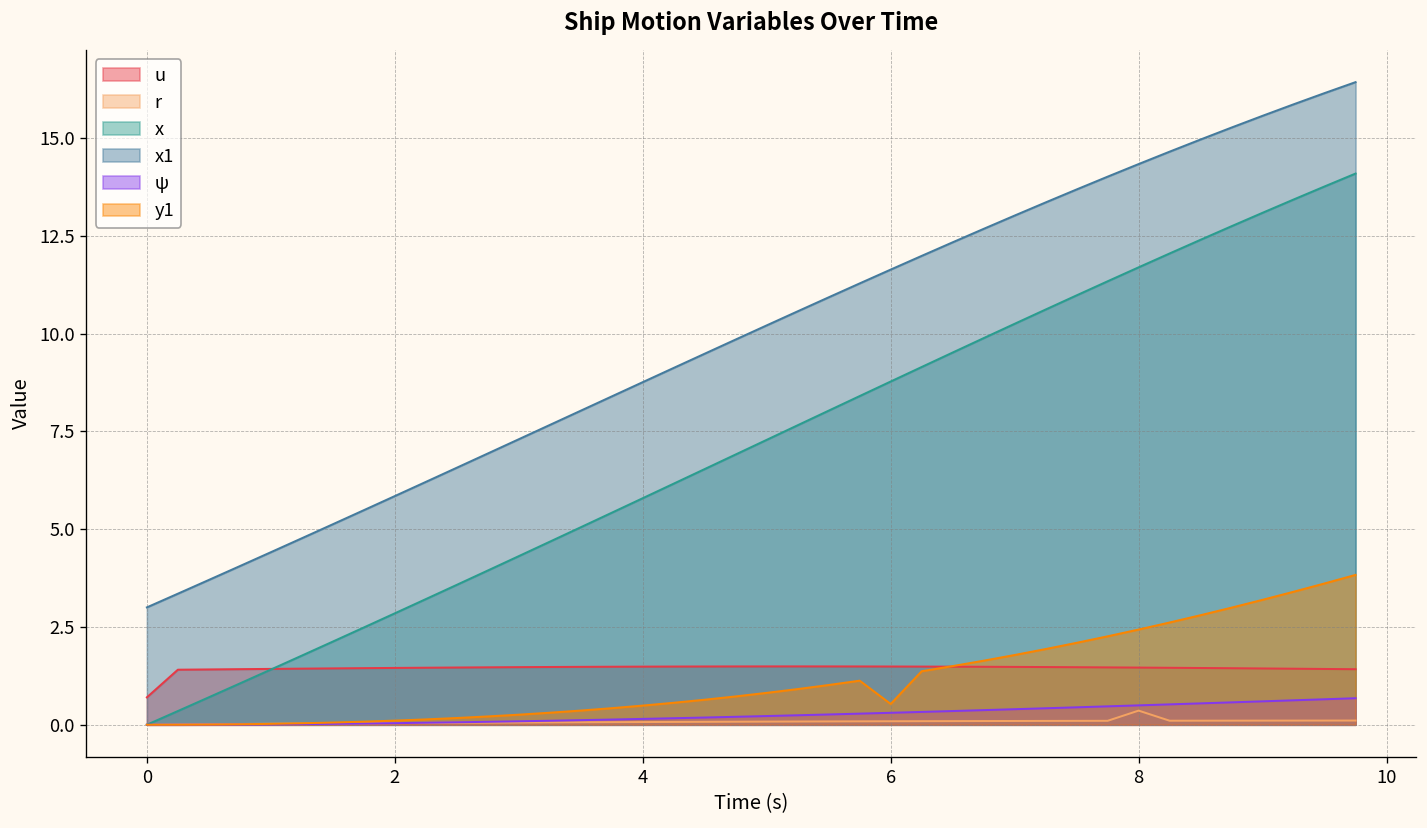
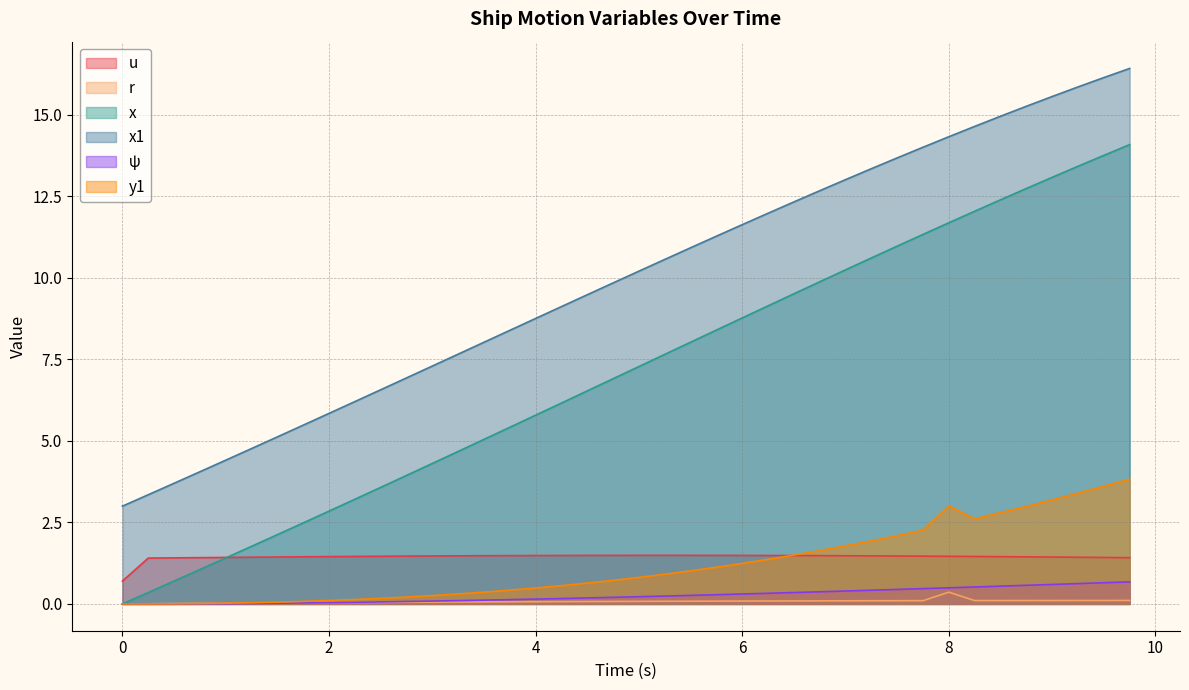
y1, 6: 0.5 -> 1.2
y1, 8: 2.4 -> 3.0
